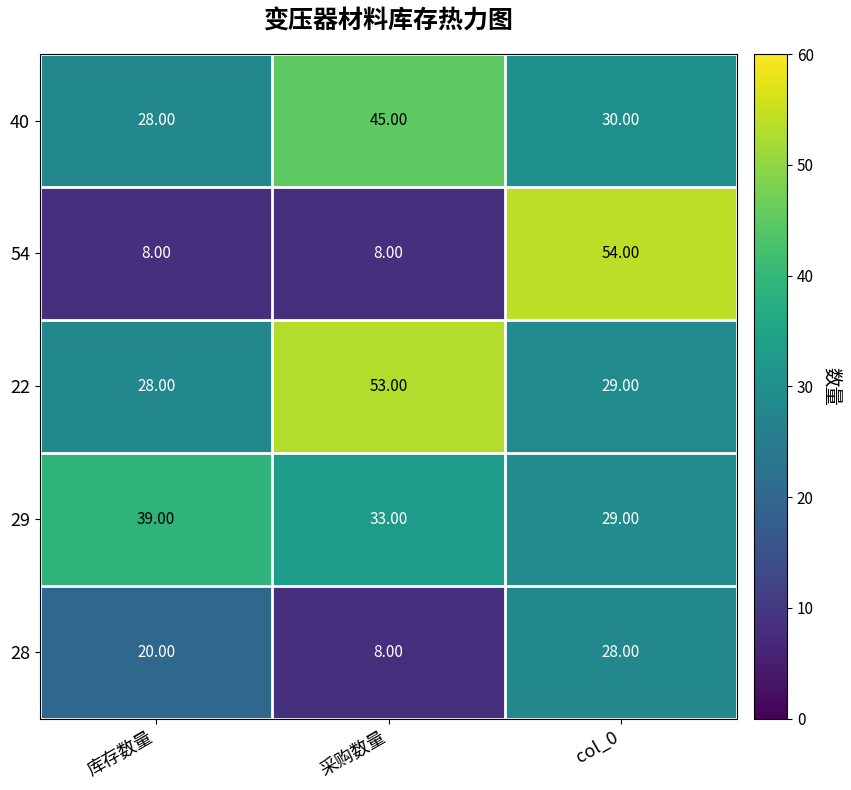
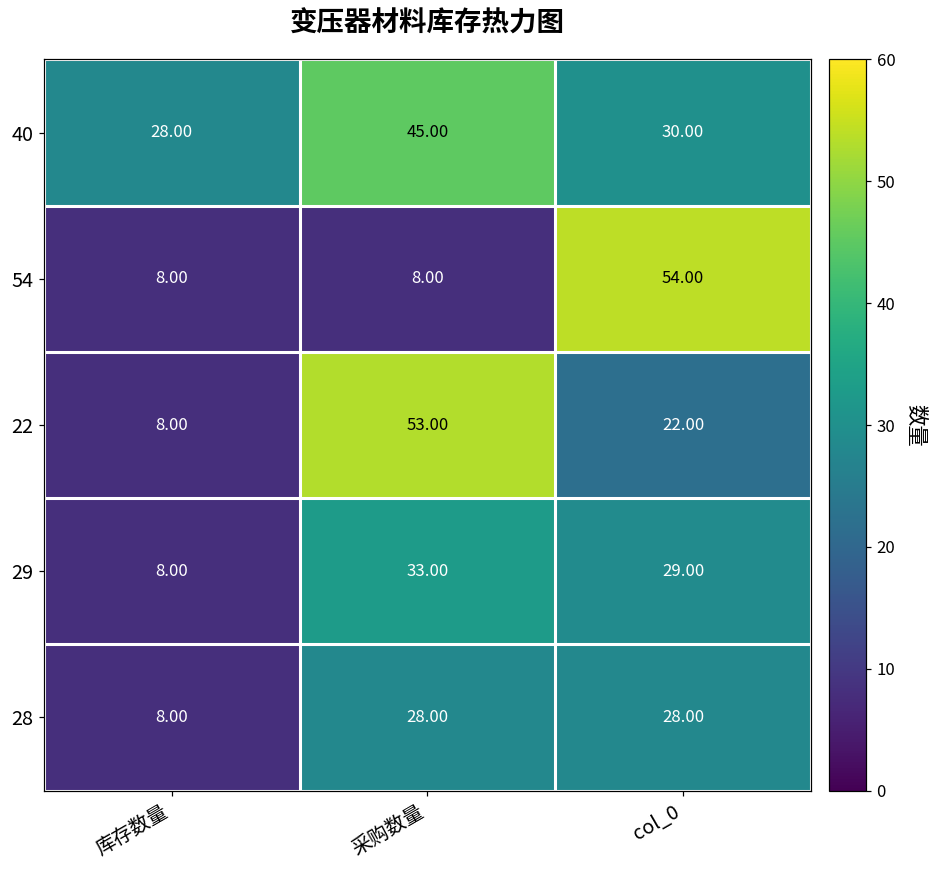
22, 库存数量: 28.00 -> 8.00
22, col_0: 29.00 -> 22.00
29, 库存数量: 39.00 -> 8.00
28, 库存数量: 20.00 -> 8.00
28, 采购数量: 8.00 -> 28.00
